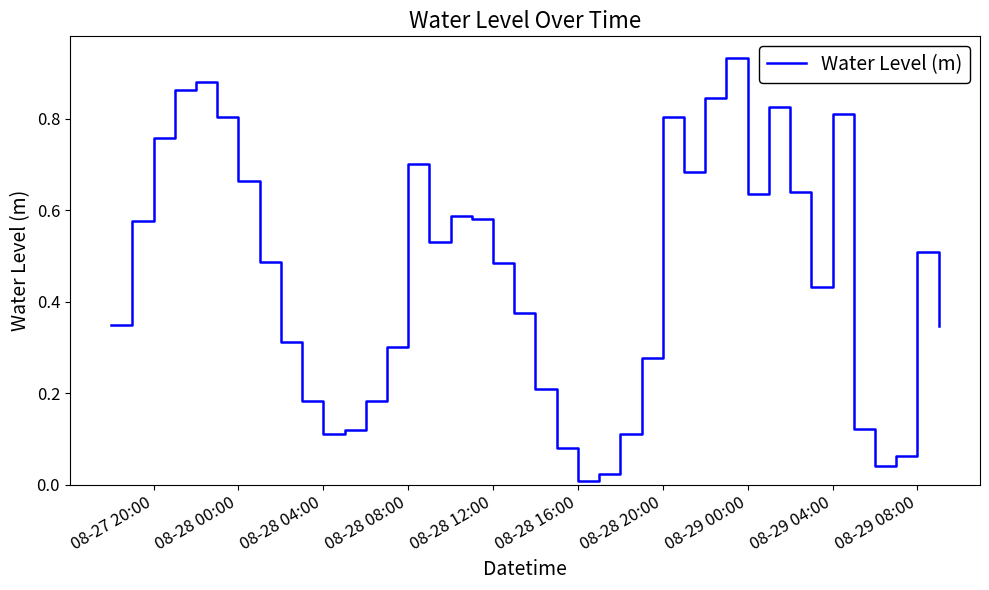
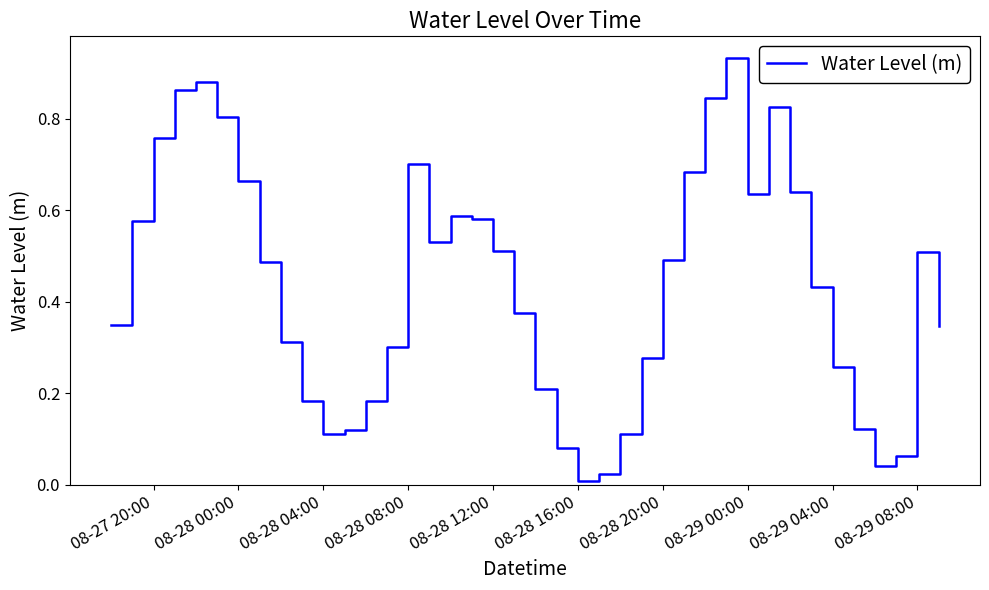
08-28 12:00: 0.48 -> 0.51
08-28 20:00: 0.80 -> 0.49
08-29 04:00: 0.81 -> 0.26
